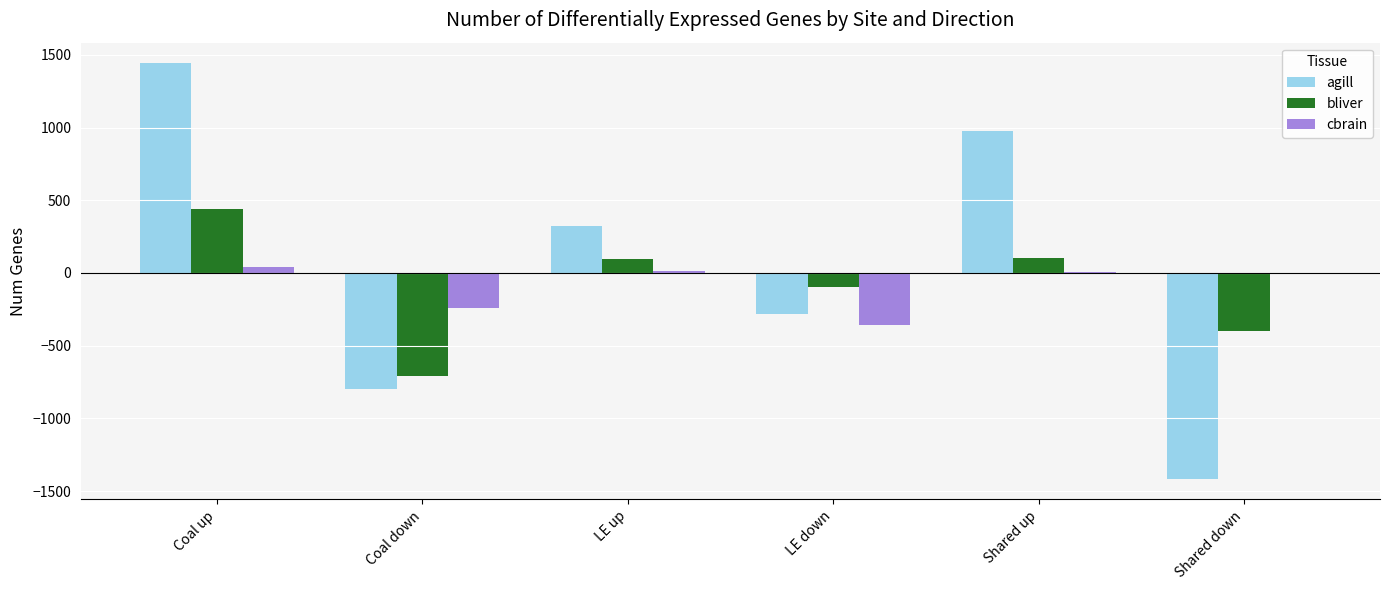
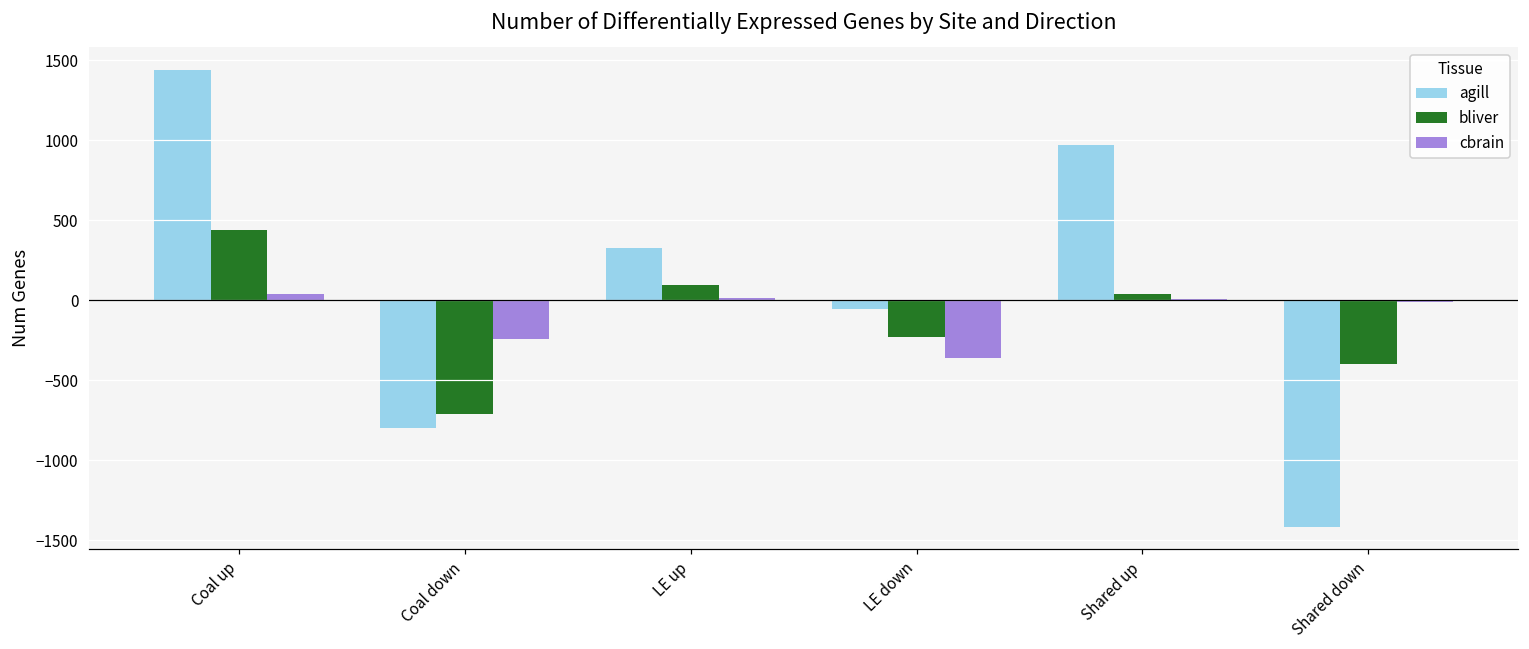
agill, LE down: -280 -> -60
bliver, LE down: -100 -> -230
bliver, Shared up: 100 -> 40
